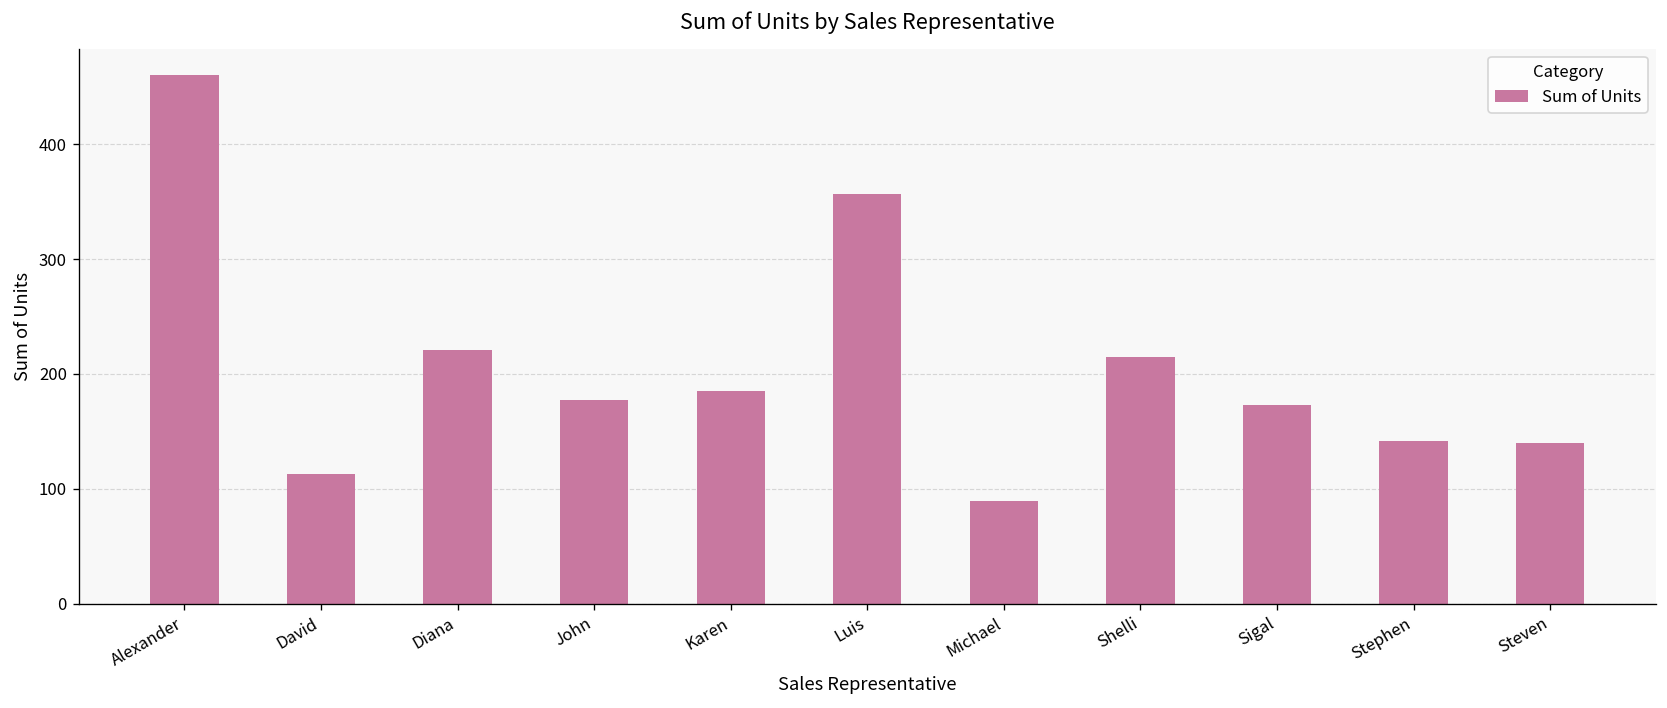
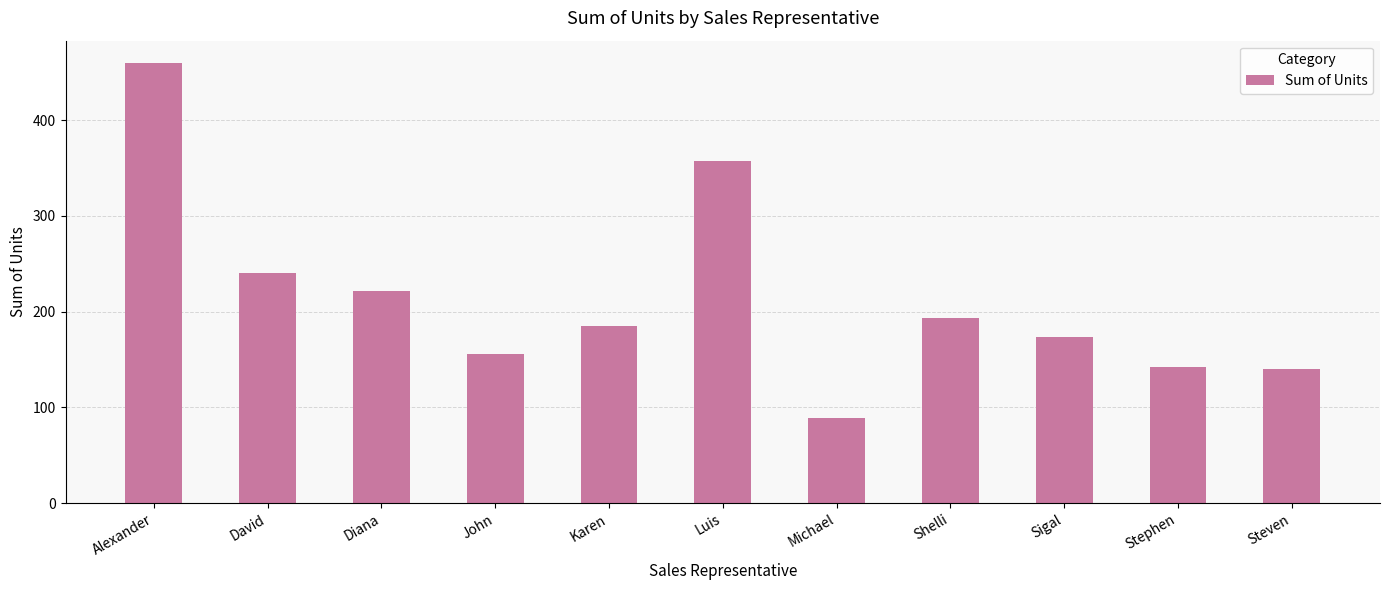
David: 110 -> 240
John: 180 -> 160
Shelli: 220 -> 190
